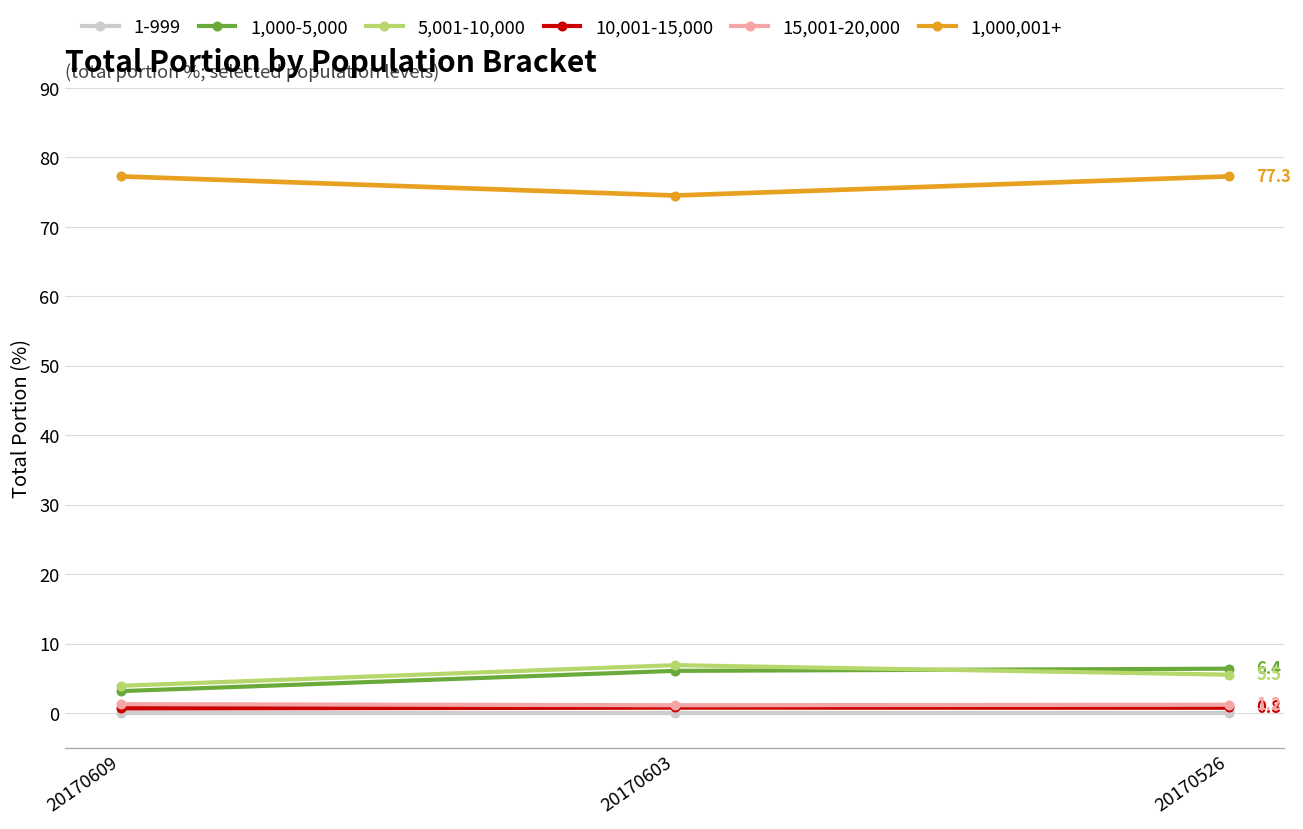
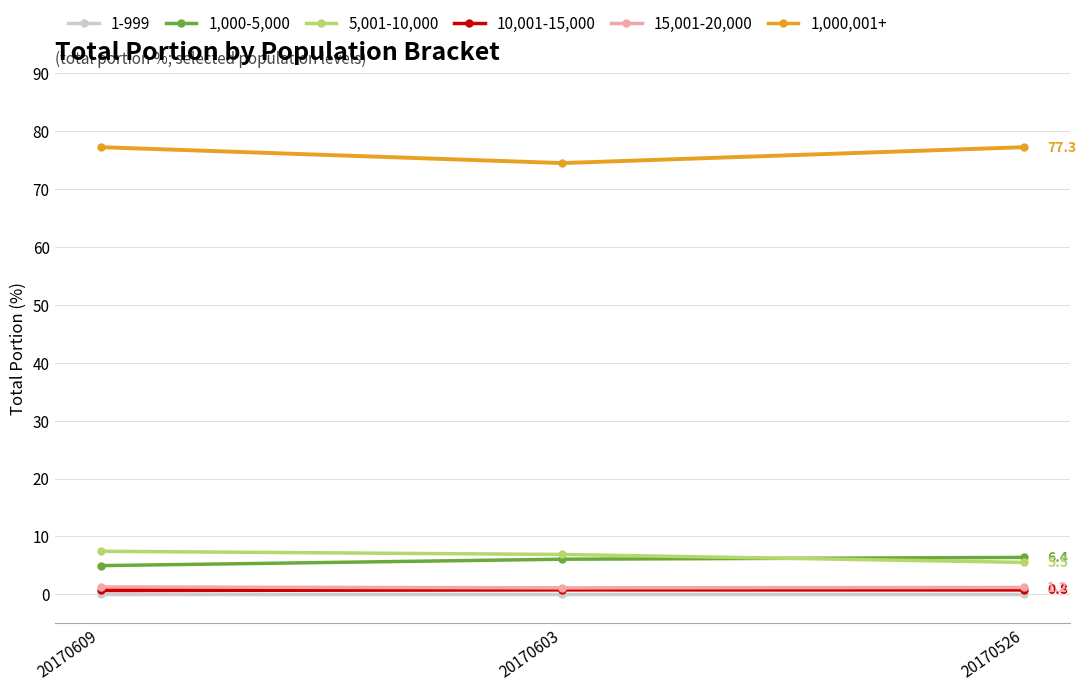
1,000-5,000, 20170609: 3 -> 5
5,001-10,000, 20170609: 4 -> 7
